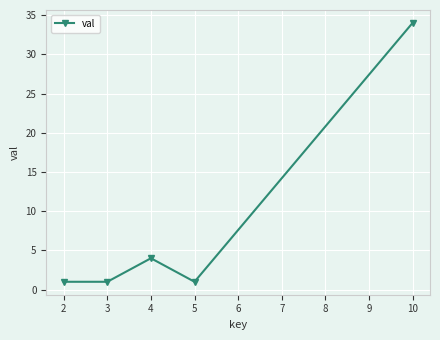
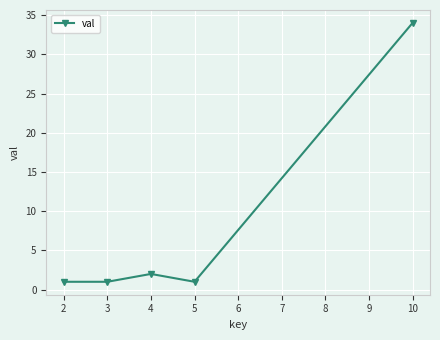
4: 4 -> 2
